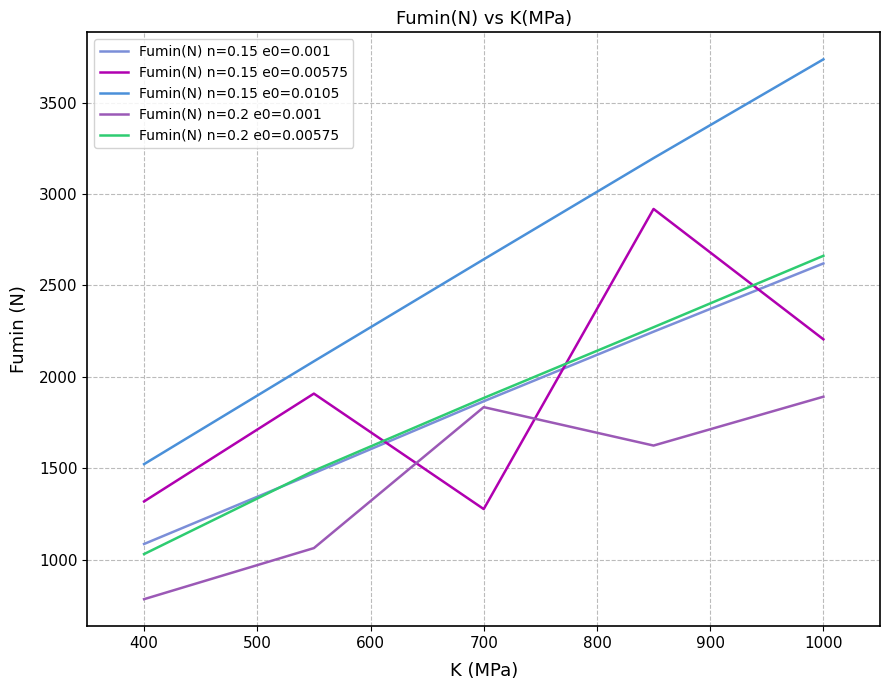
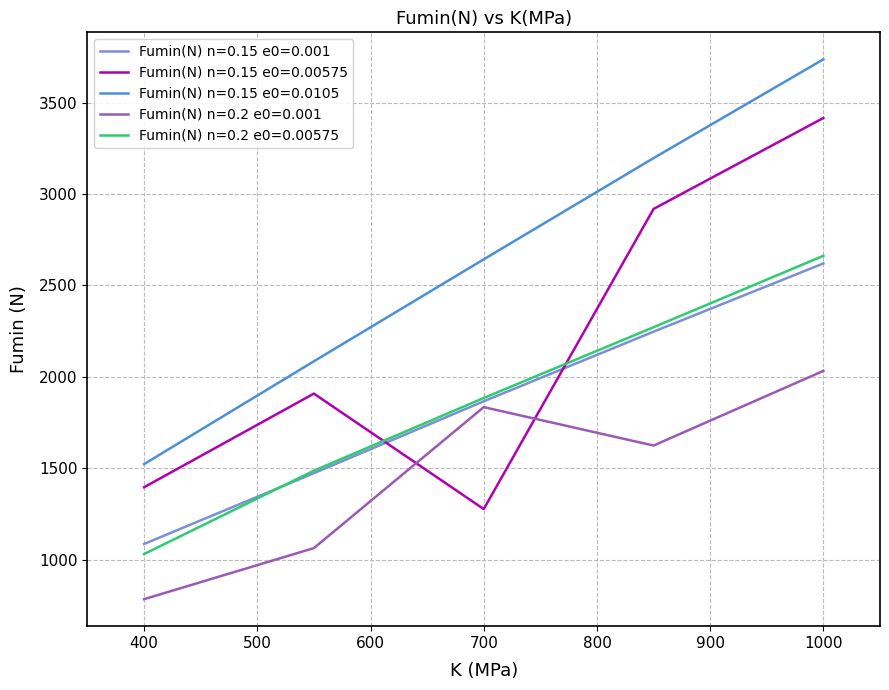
Fumin(N) n=0.15 e0=0.00575, 400: 1320 -> 1400
Fumin(N) n=0.15 e0=0.00575, 1000: 2200 -> 3420
Fumin(N) n=0.2 e0=0.001, 1000: 1890 -> 2030
